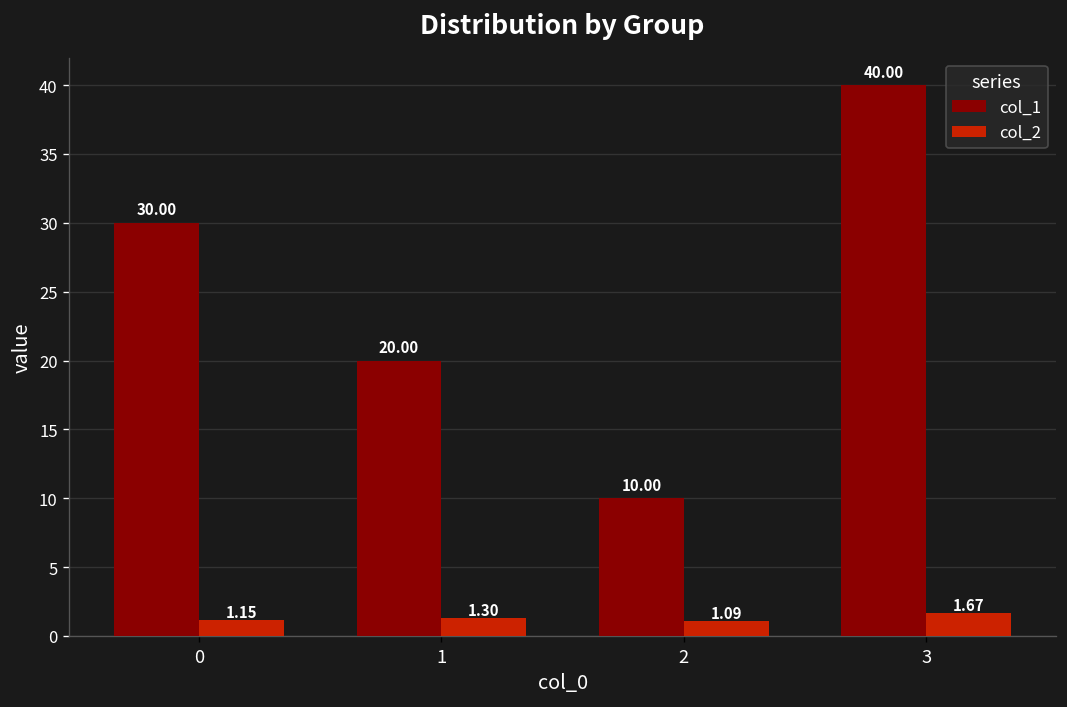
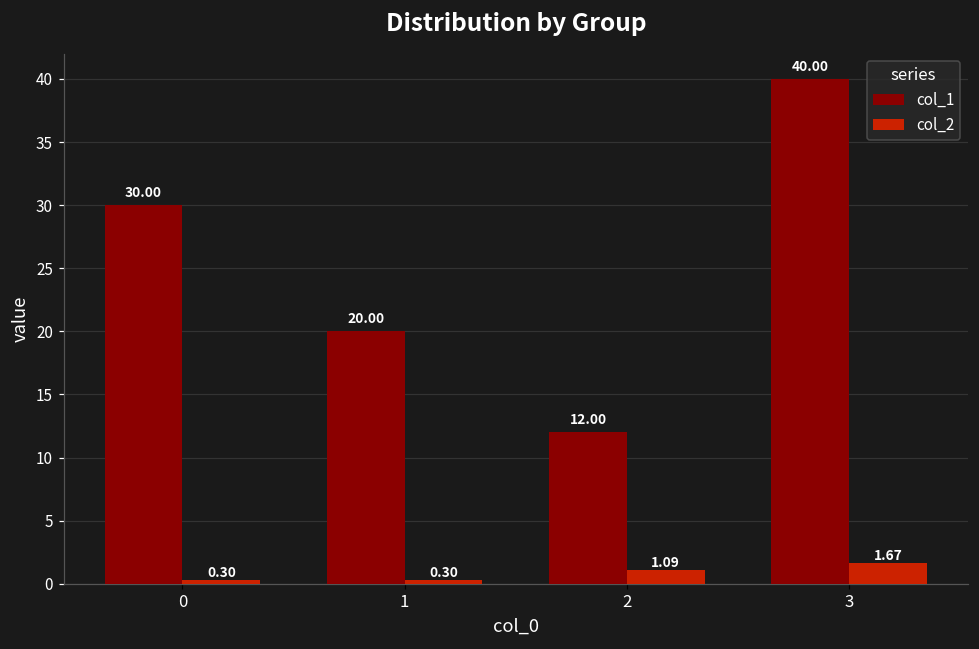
col_2, 0: 1.15 -> 0.30
col_2, 1: 1.30 -> 0.30
col_1, 2: 10.00 -> 12.00
